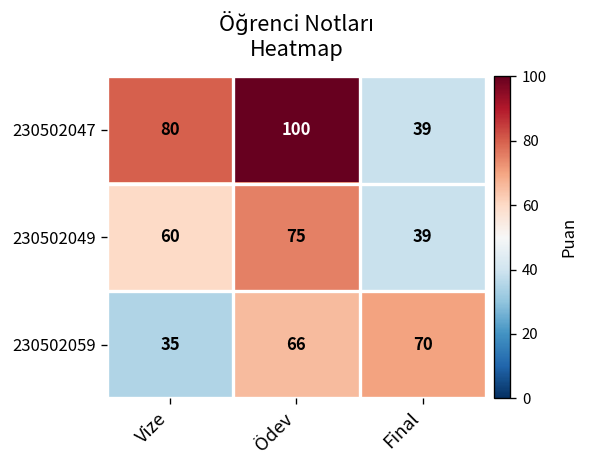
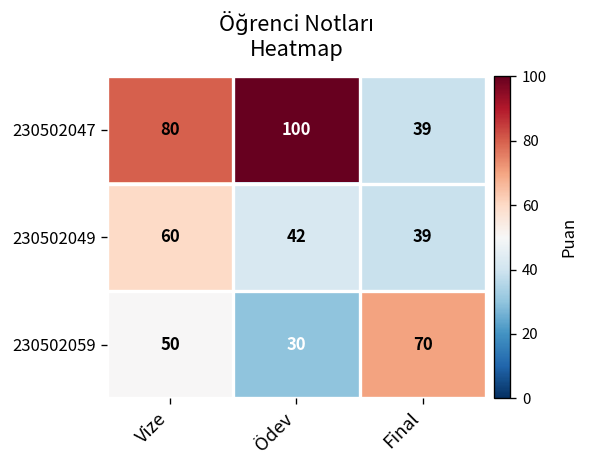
230502049, Ödev: 75 -> 42
230502059, Vize: 35 -> 50
230502059, Ödev: 66 -> 30
